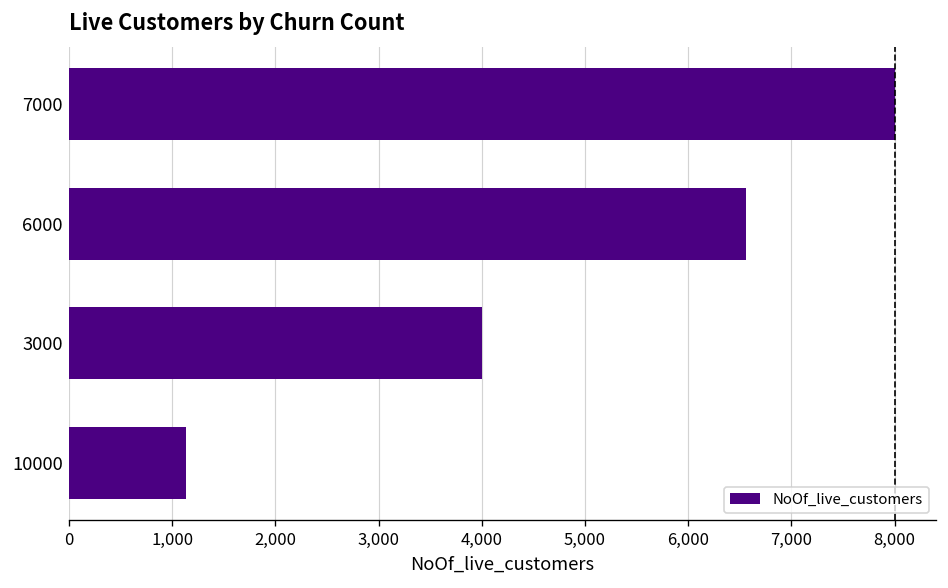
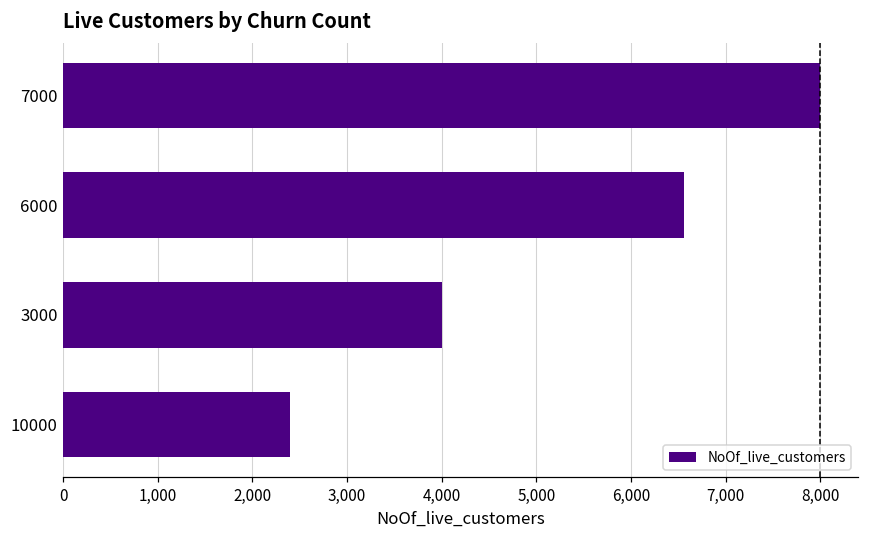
10000: 1,100 -> 2,400
